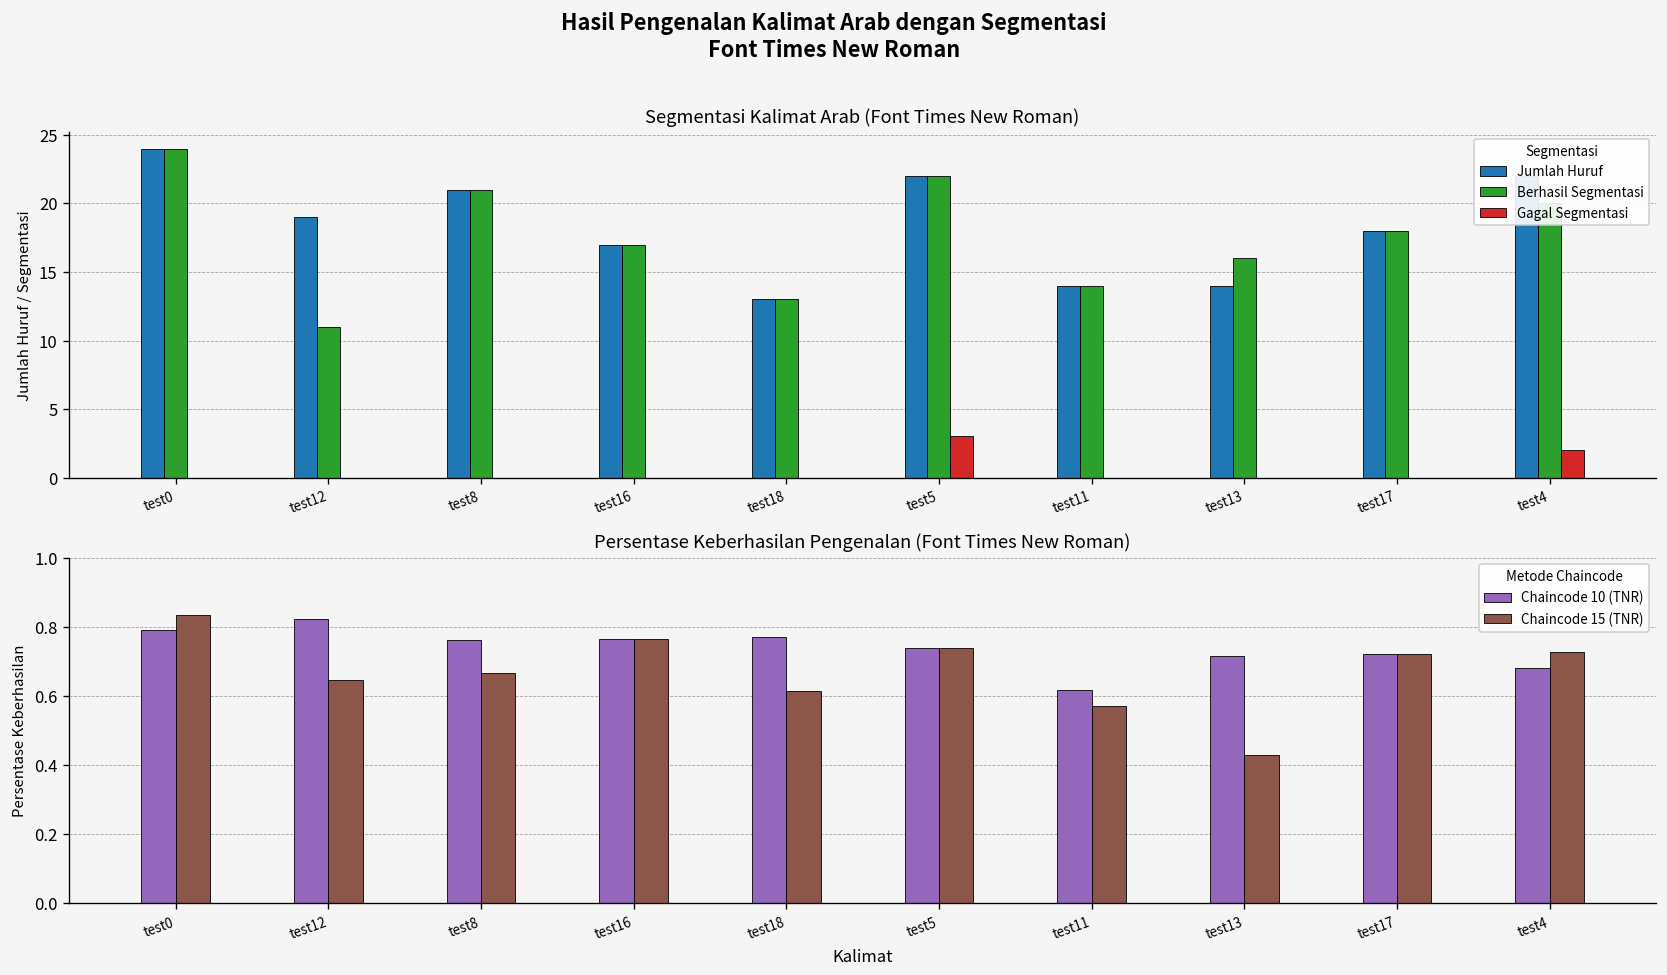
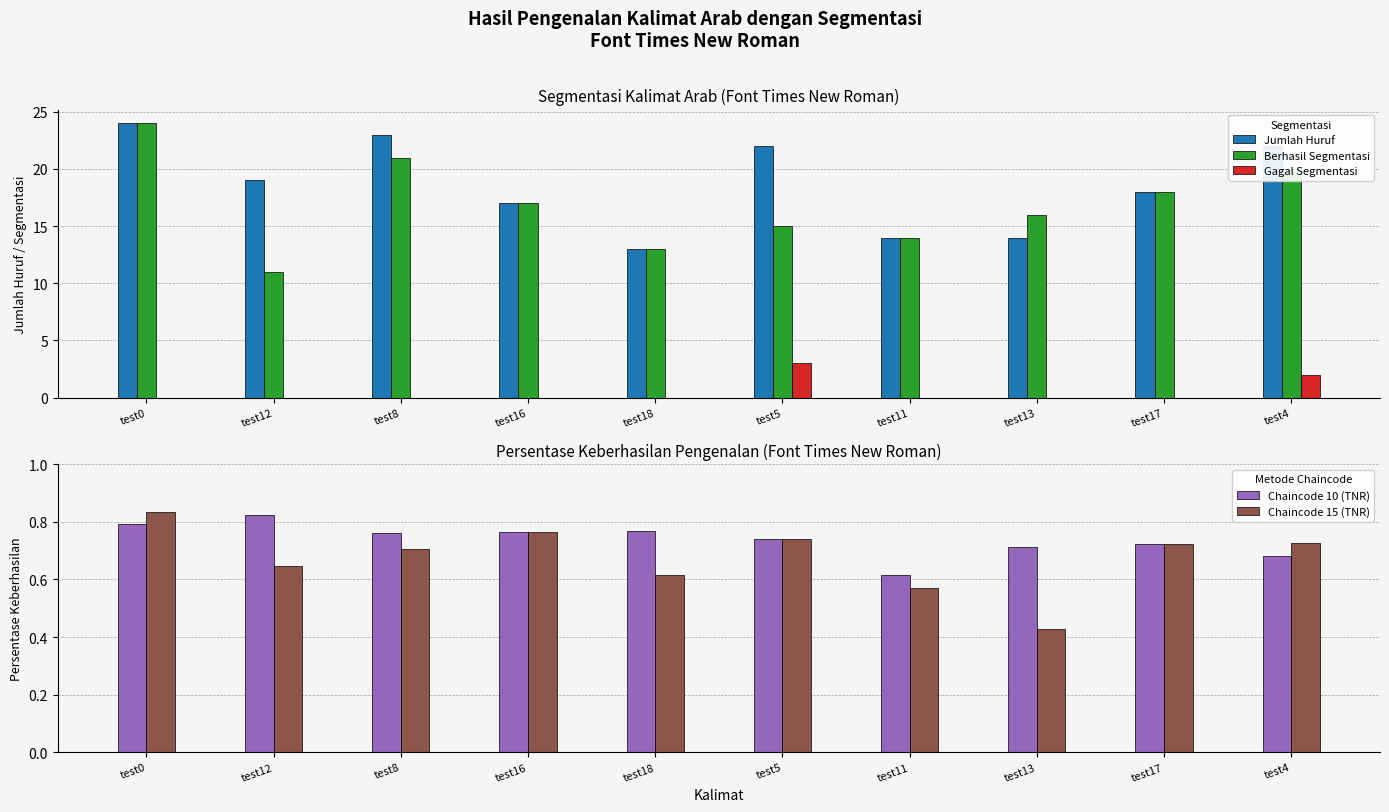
Segmentasi Kalimat Arab (Font Times New Roman), Jumlah Huruf, test8: 21 -> 23
Segmentasi Kalimat Arab (Font Times New Roman), Berhasil Segmentasi, test5: 22 -> 15
Persentase Keberhasilan Pengenalan (Font Times New Roman), Chaincode 15 (TNR), test8: 0.67 -> 0.71
